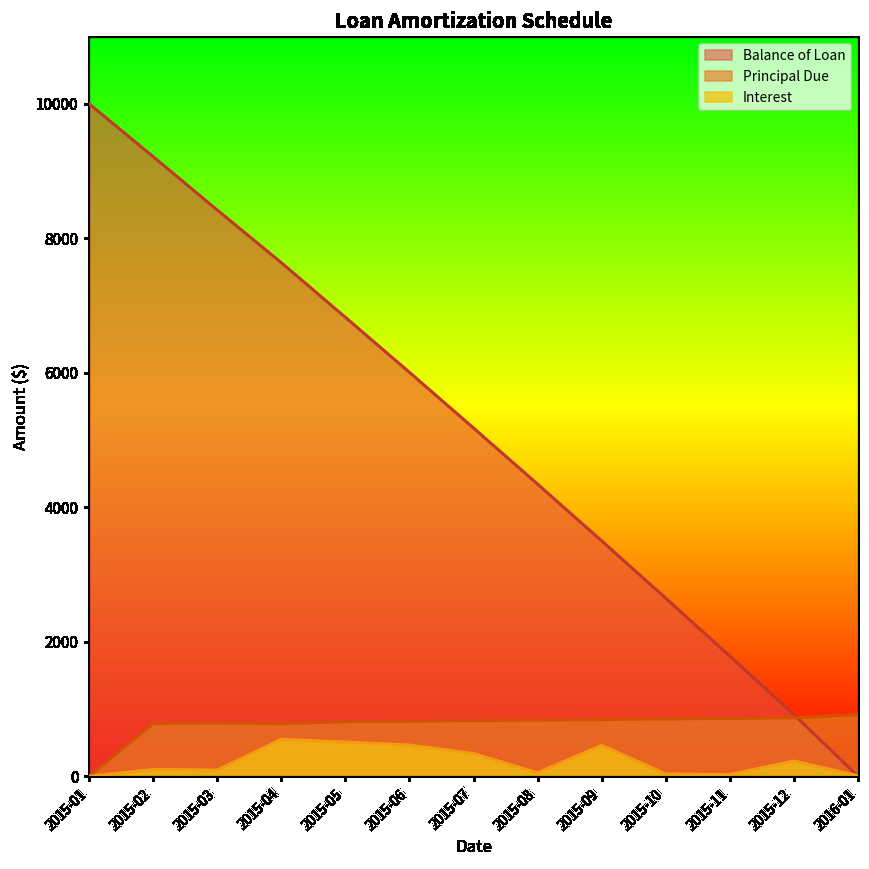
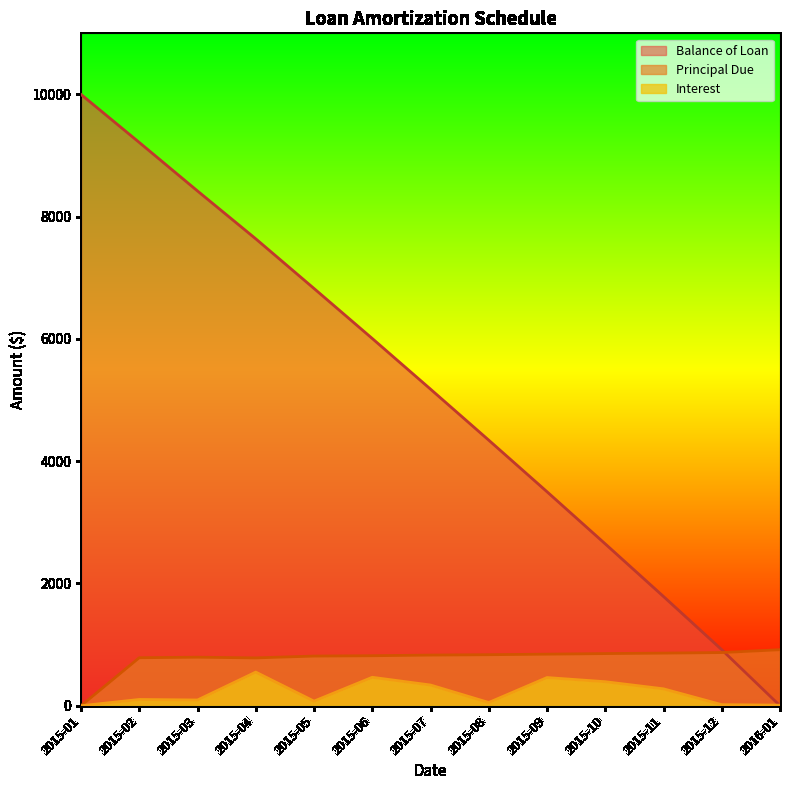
Interest, 2015-05: 500 -> 100
Interest, 2015-10: 0 -> 400
Interest, 2015-11: 0 -> 300
Interest, 2015-12: 200 -> 0
